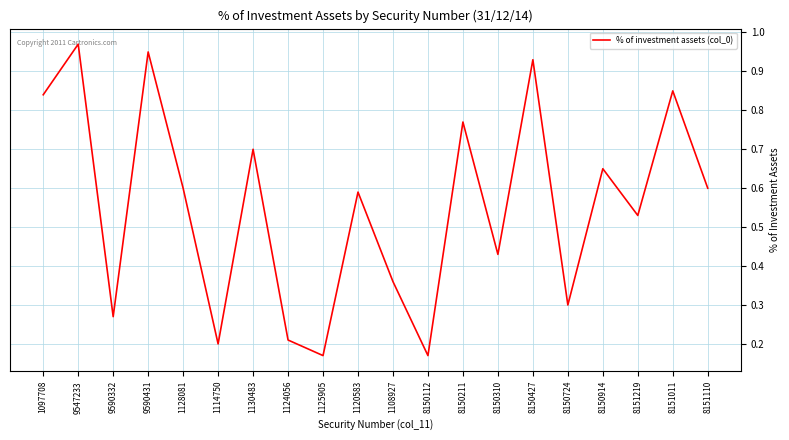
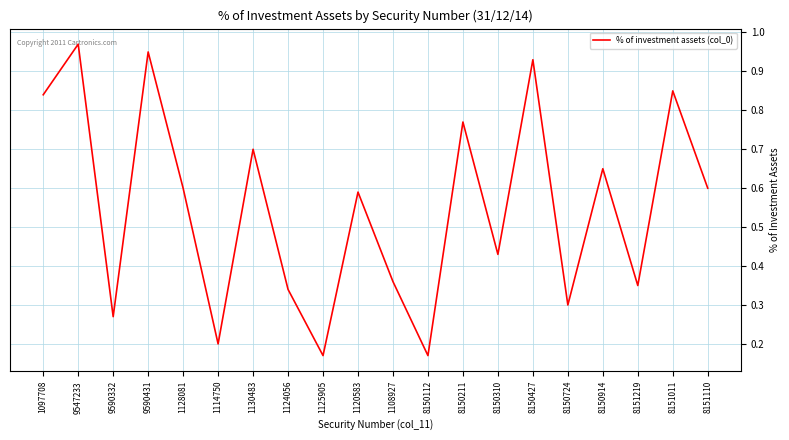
1124056: 0.21 -> 0.34
8151219: 0.53 -> 0.35
